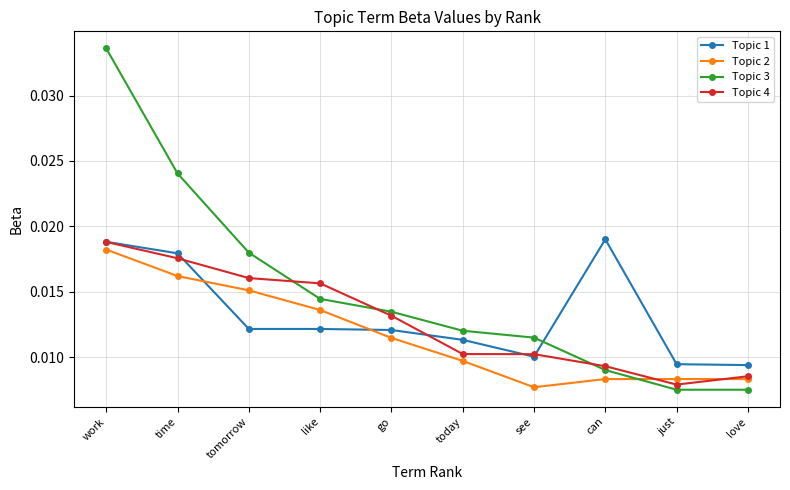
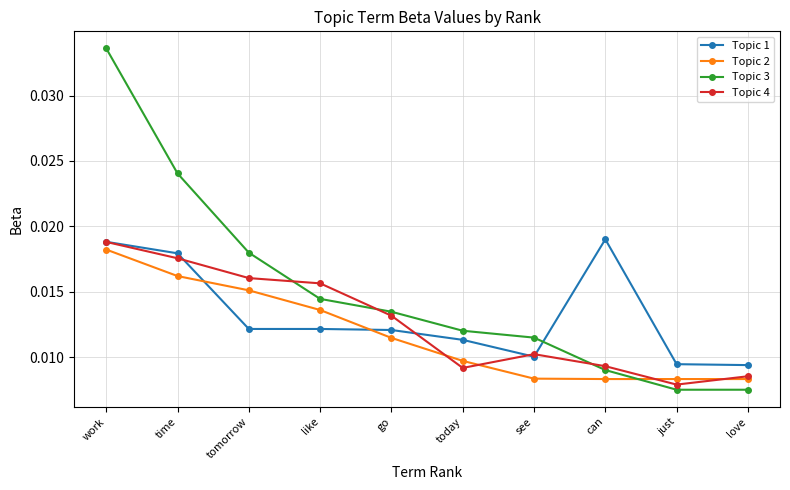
Topic 4, today: 0.0102 -> 0.0092
Topic 2, see: 0.0077 -> 0.0084
